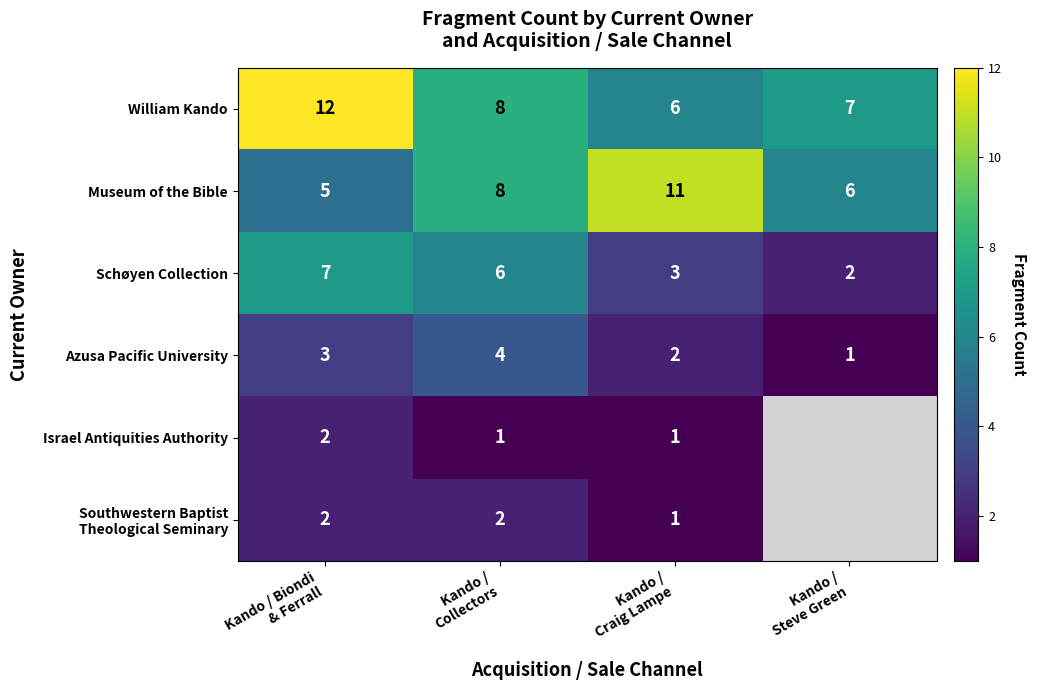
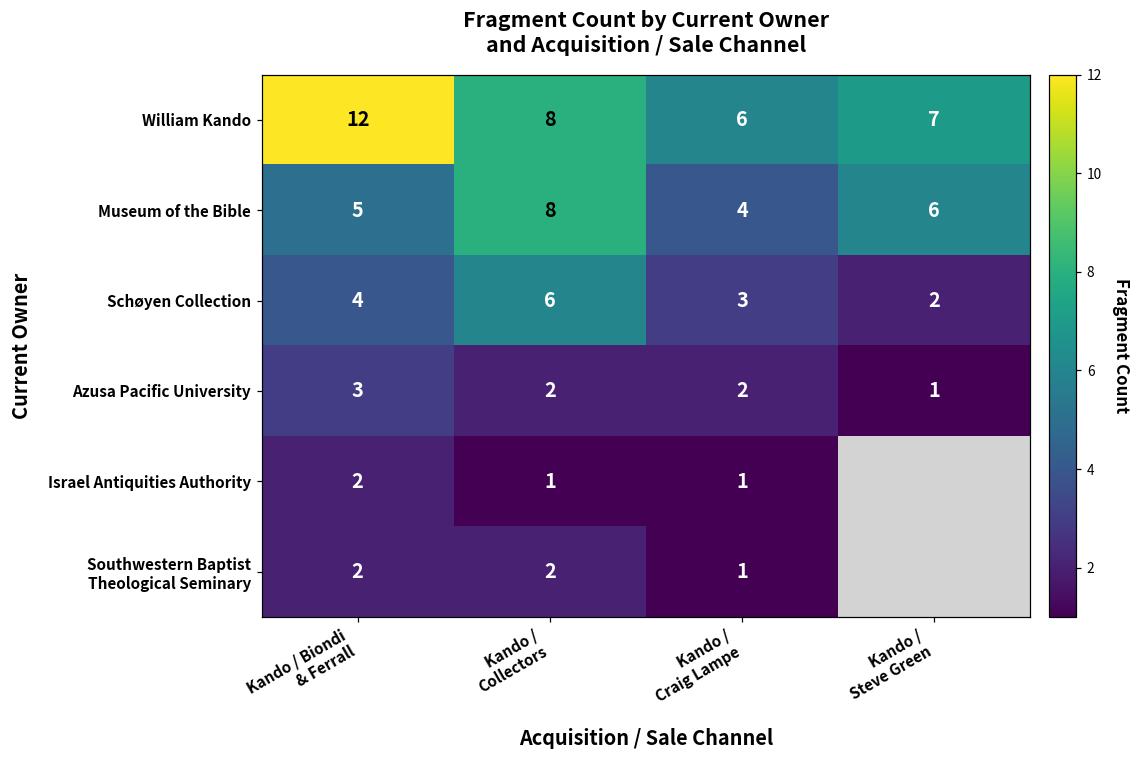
Museum of the Bible, Kando / Craig Lampe: 11 -> 4
Schøyen Collection, Kando / Biondi & Ferrall: 7 -> 4
Azusa Pacific University, Kando / Collectors: 4 -> 2
